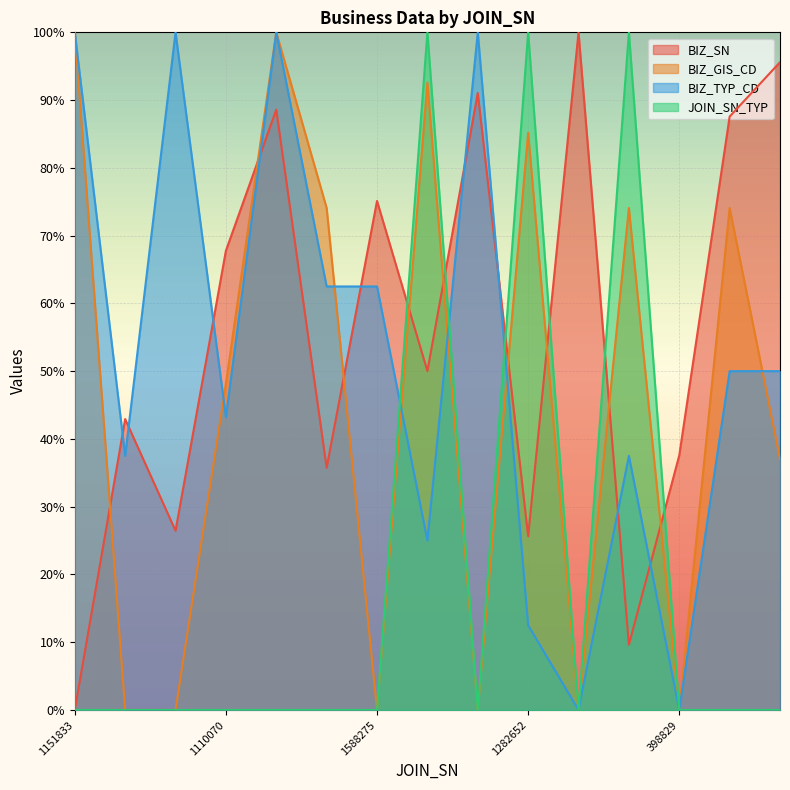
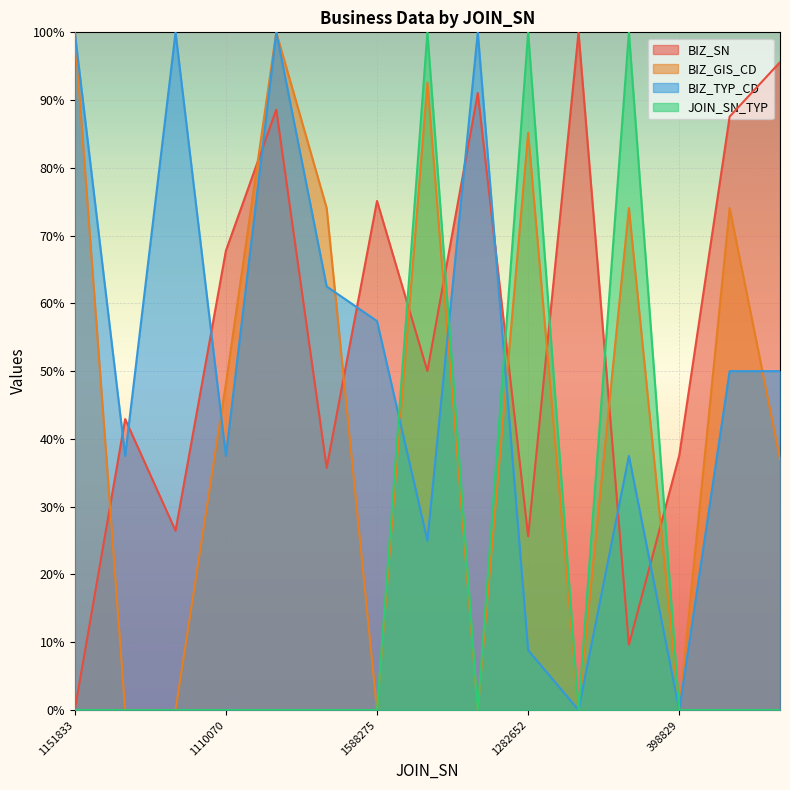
BIZ_TYP_CD, 1110070: 43% -> 38%
BIZ_TYP_CD, 1588275: 63% -> 57%
BIZ_TYP_CD, 1282652: 13% -> 9%
